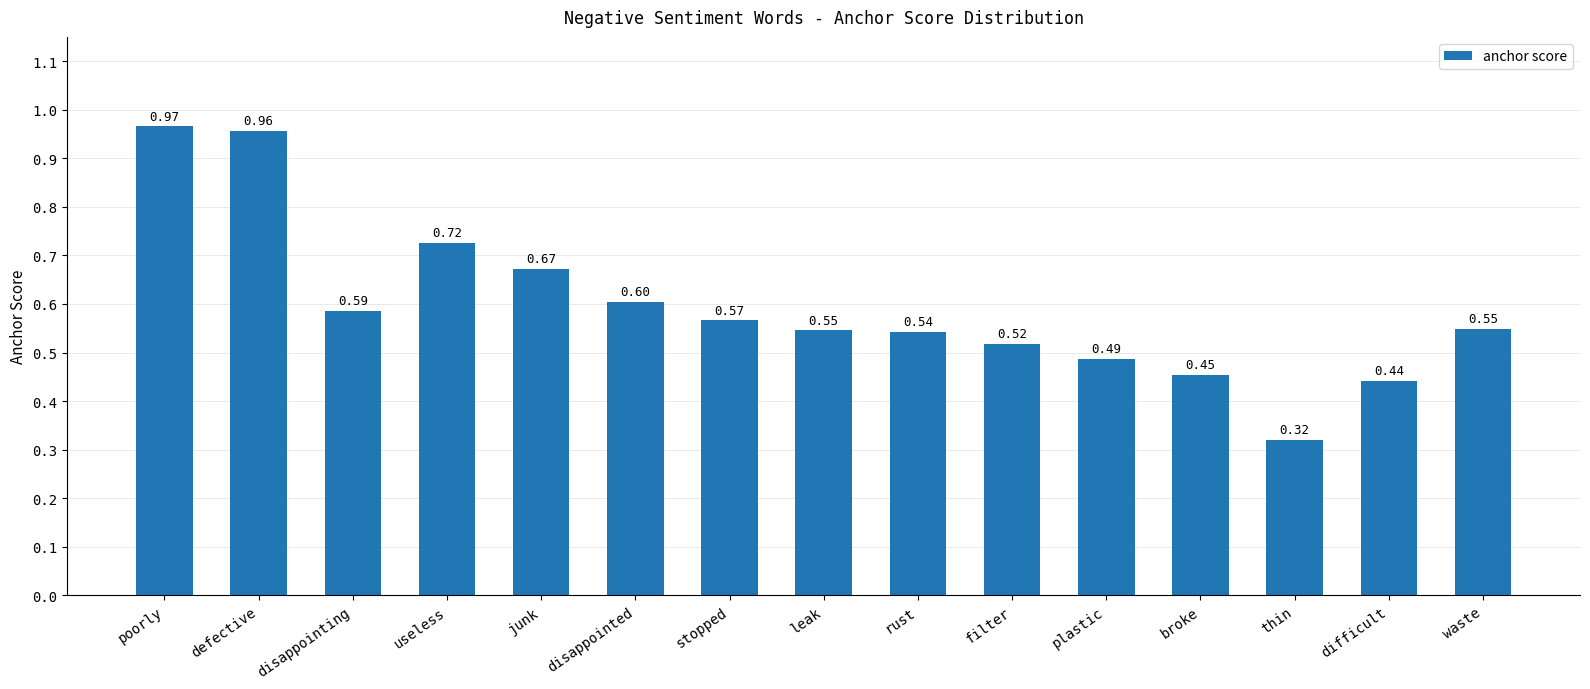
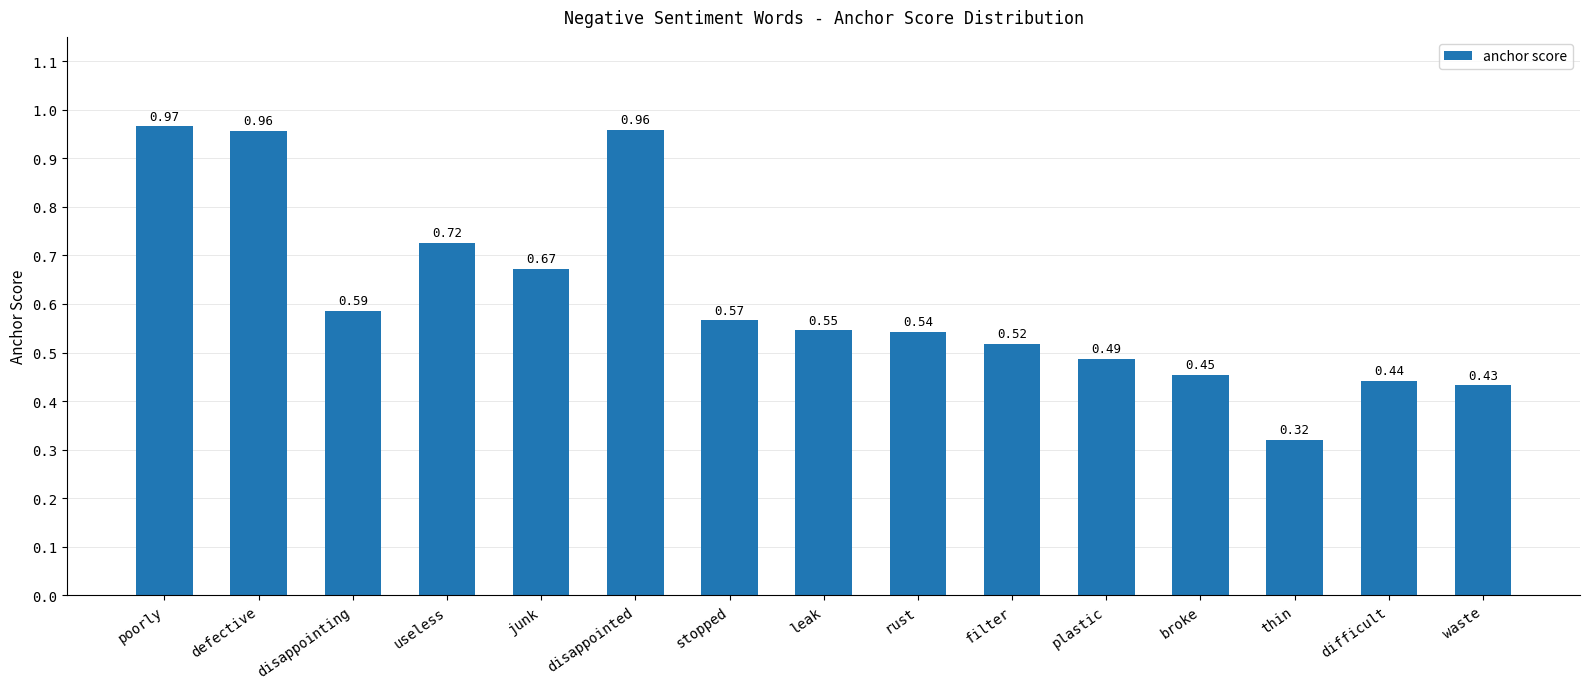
disappointed: 0.60 -> 0.96
waste: 0.55 -> 0.43
